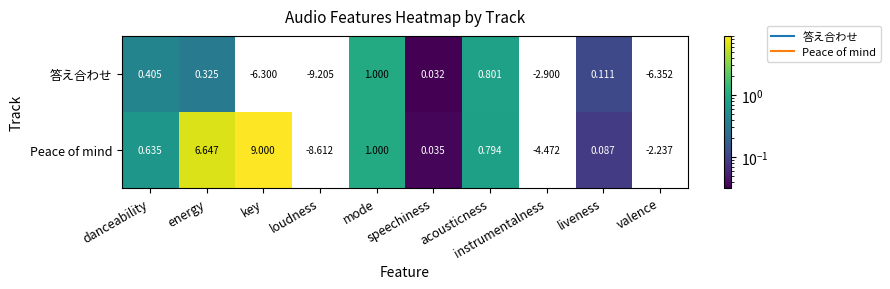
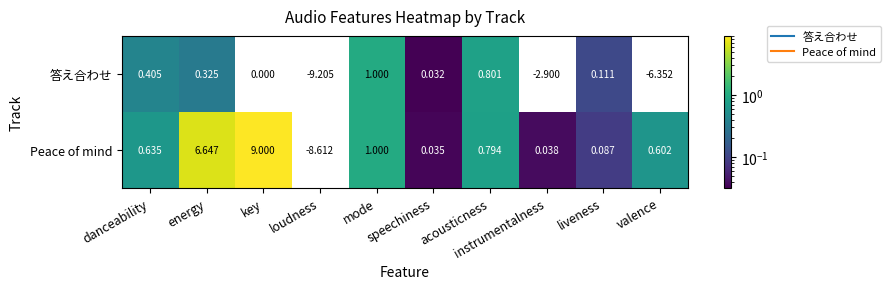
答え合わせ, key: -6.300 -> 0.000
Peace of mind, instrumentalness: -4.472 -> 0.038
Peace of mind, valence: -2.237 -> 0.602
